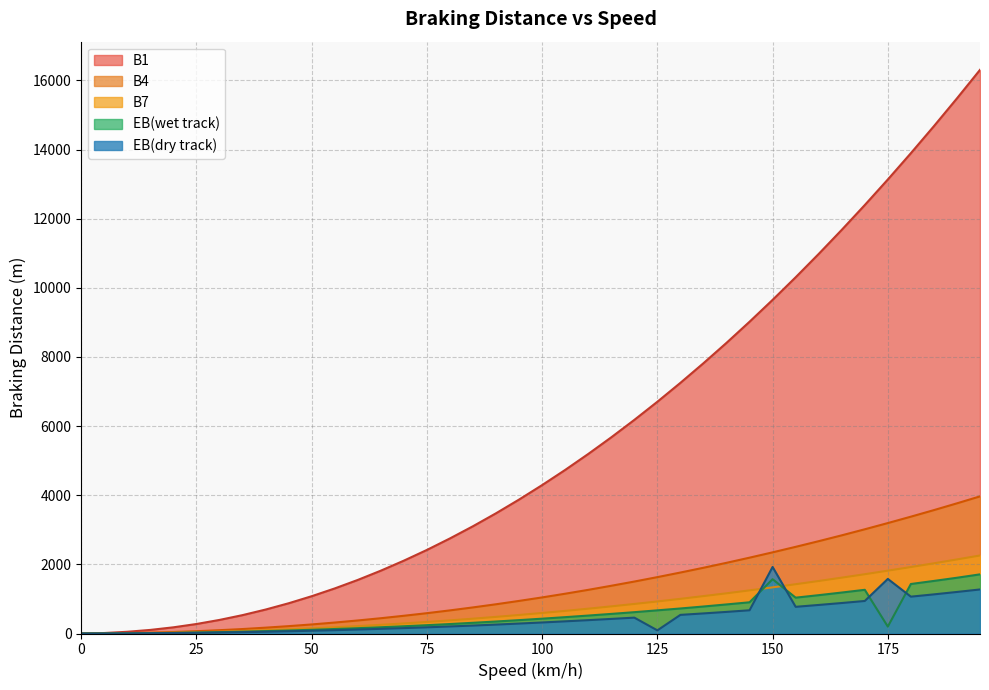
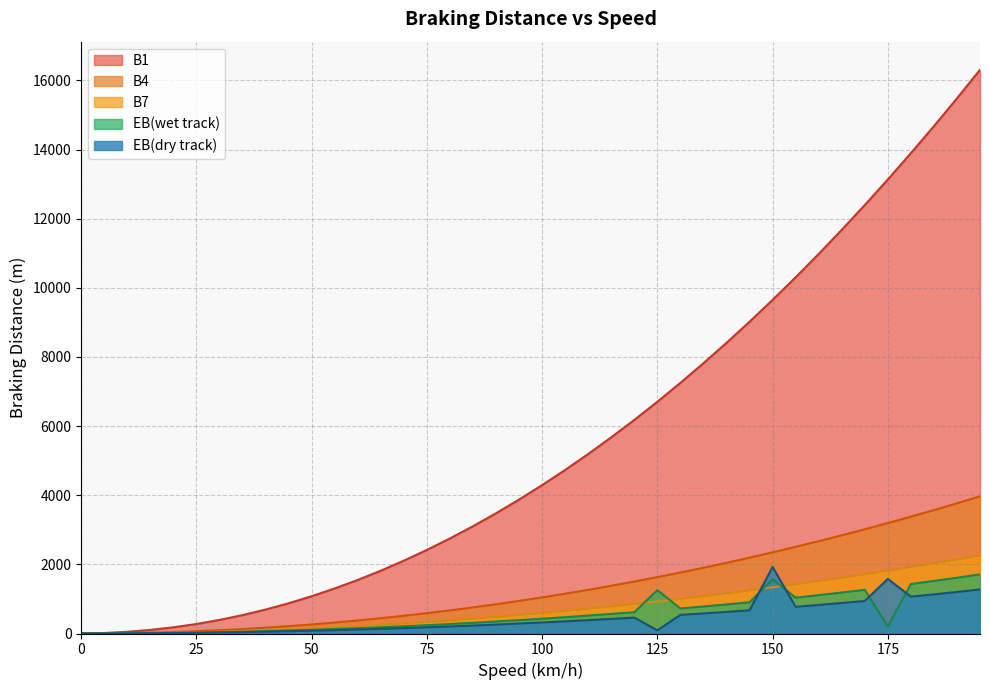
EB(wet track), 125: 700 -> 1300
